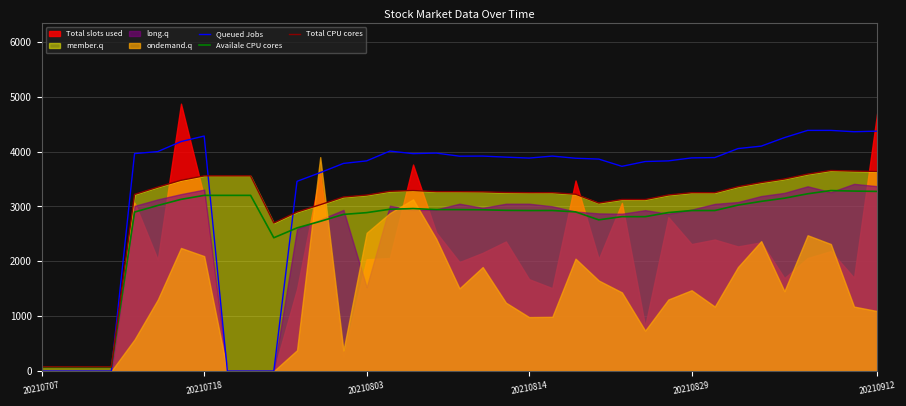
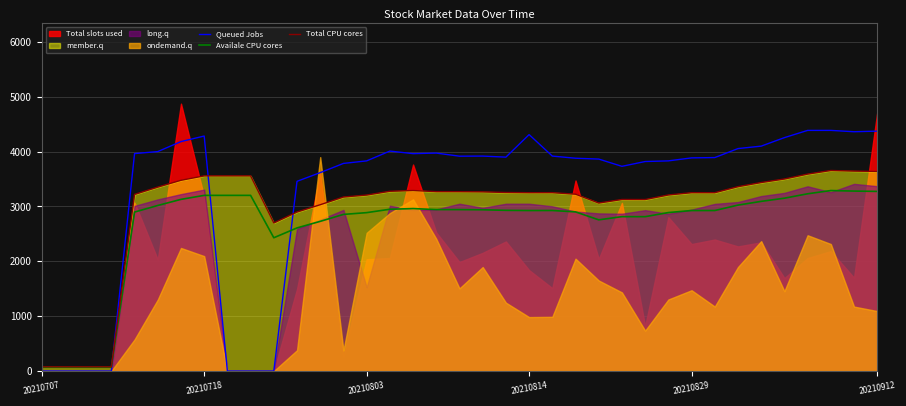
Queued Jobs, 20210814: 3900 -> 4300
Total slots used, 20210814: 1700 -> 1800
